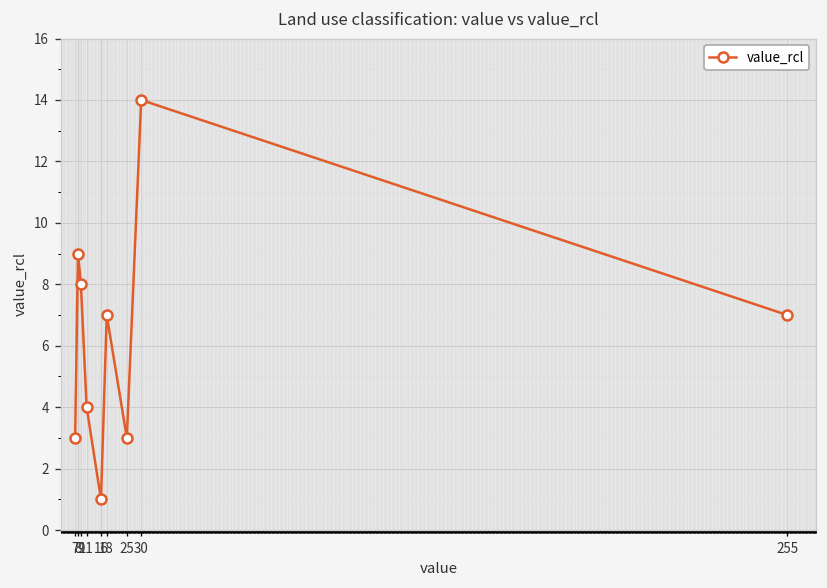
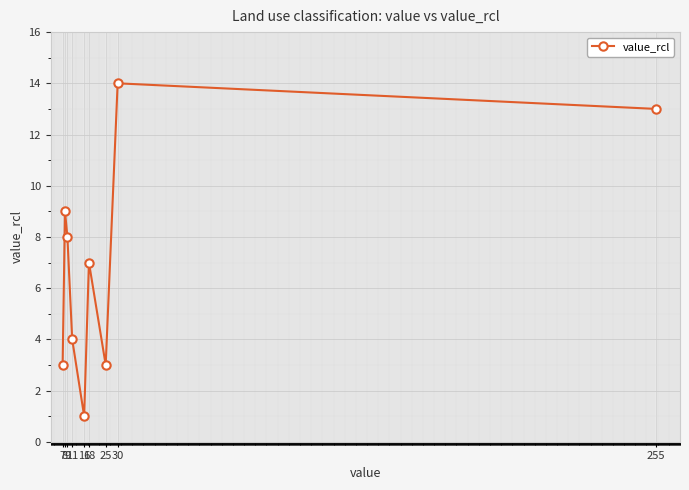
255: 7 -> 13
